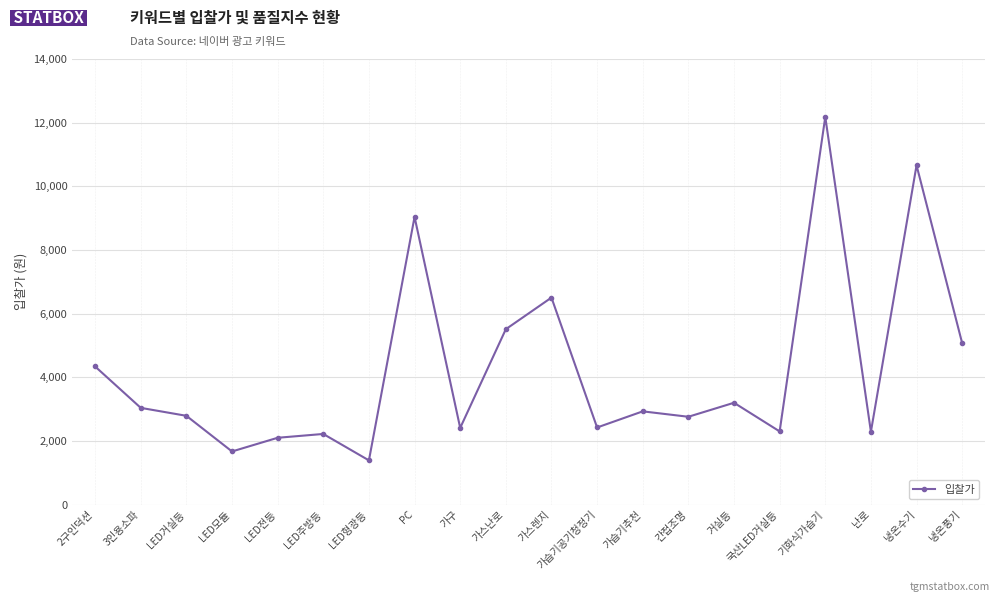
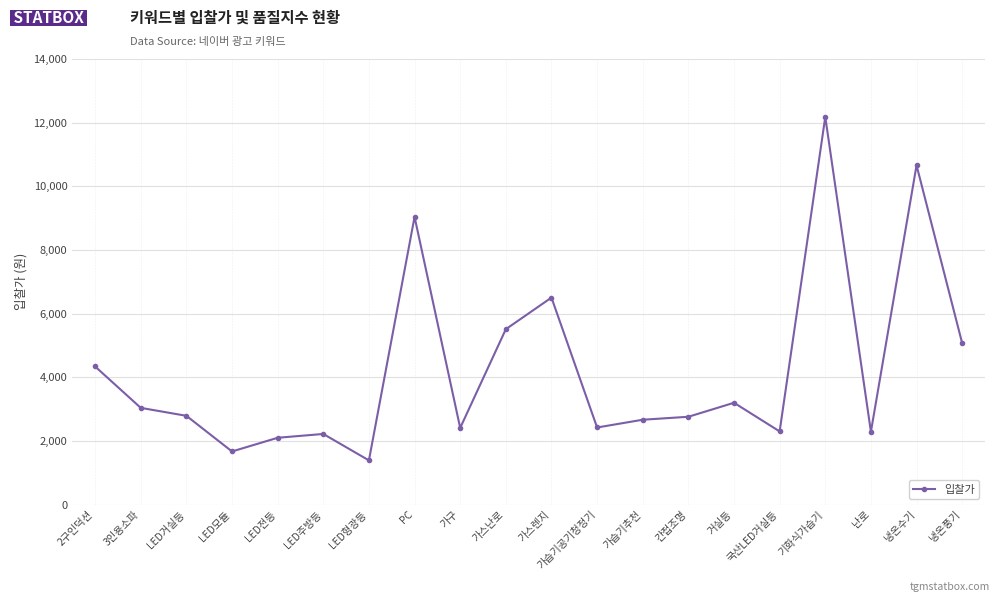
가습기추천: 2,900 -> 2,700
